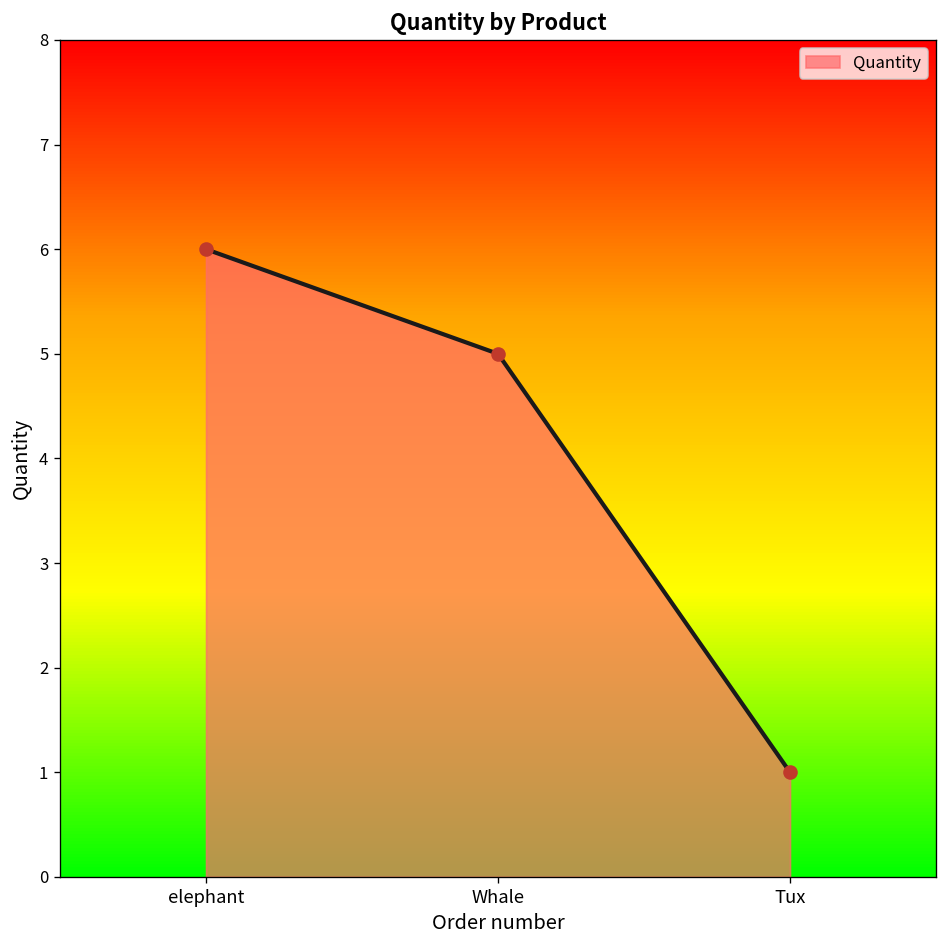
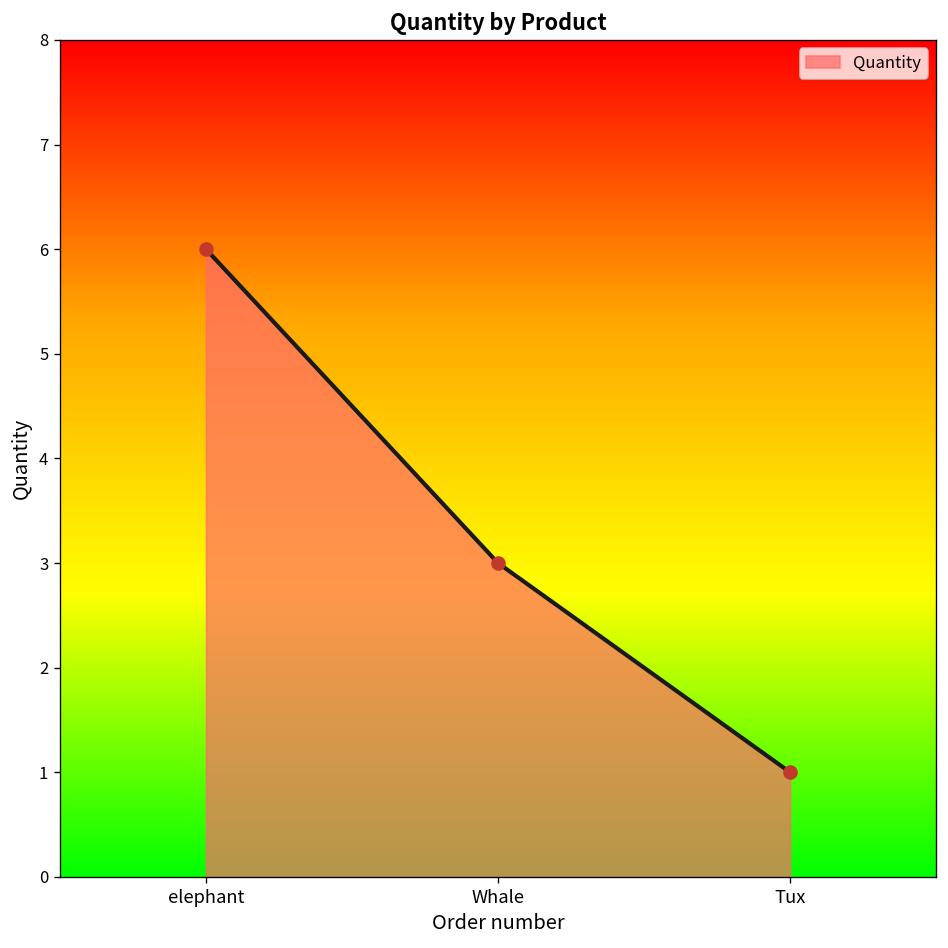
Whale: 5 -> 3
